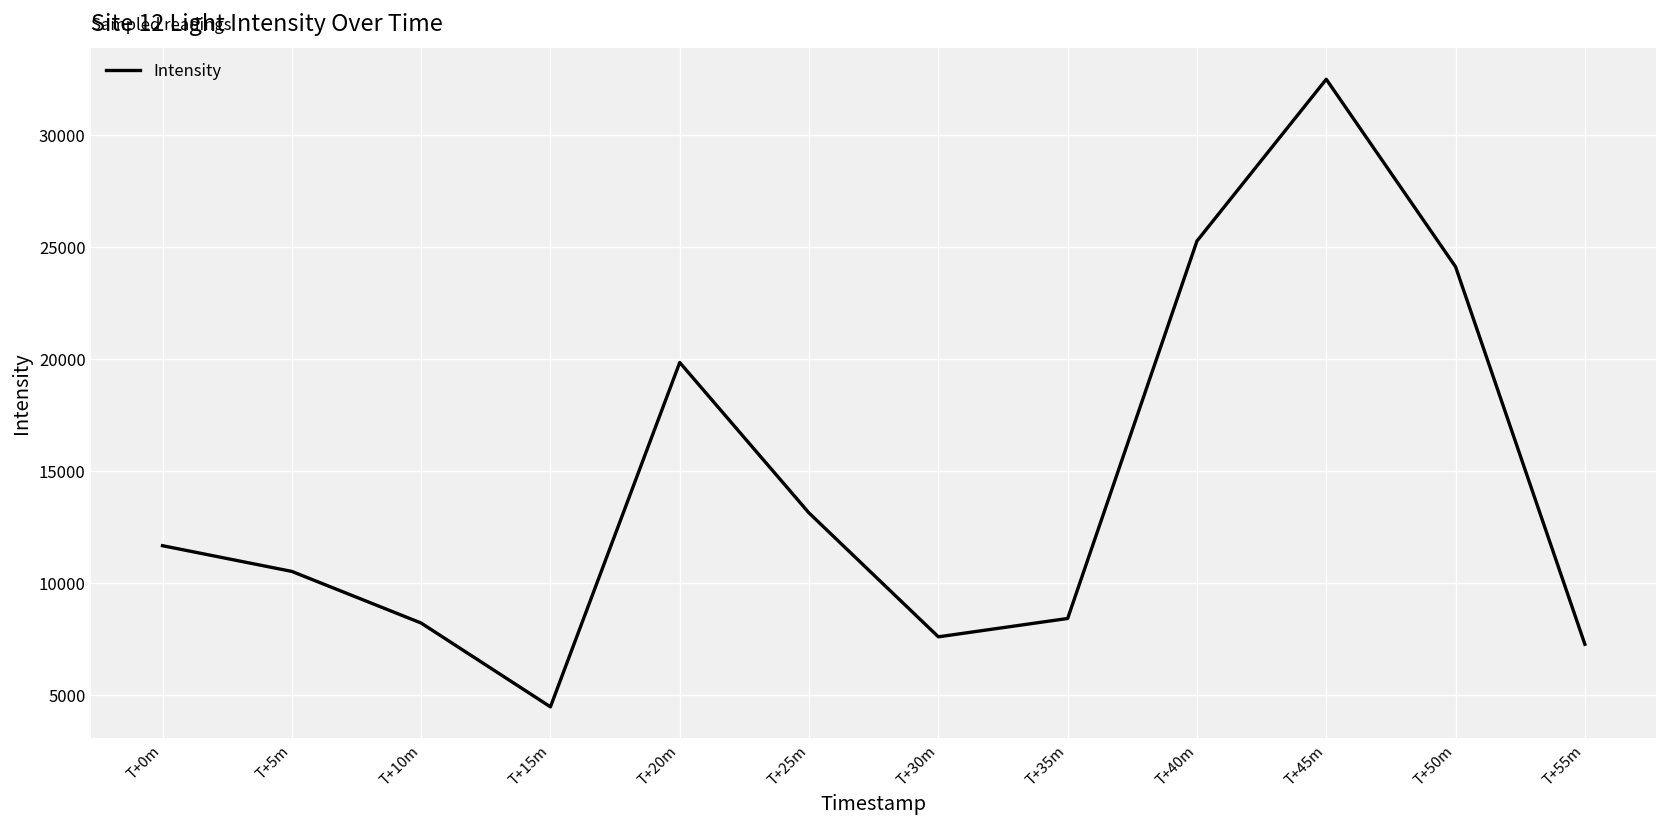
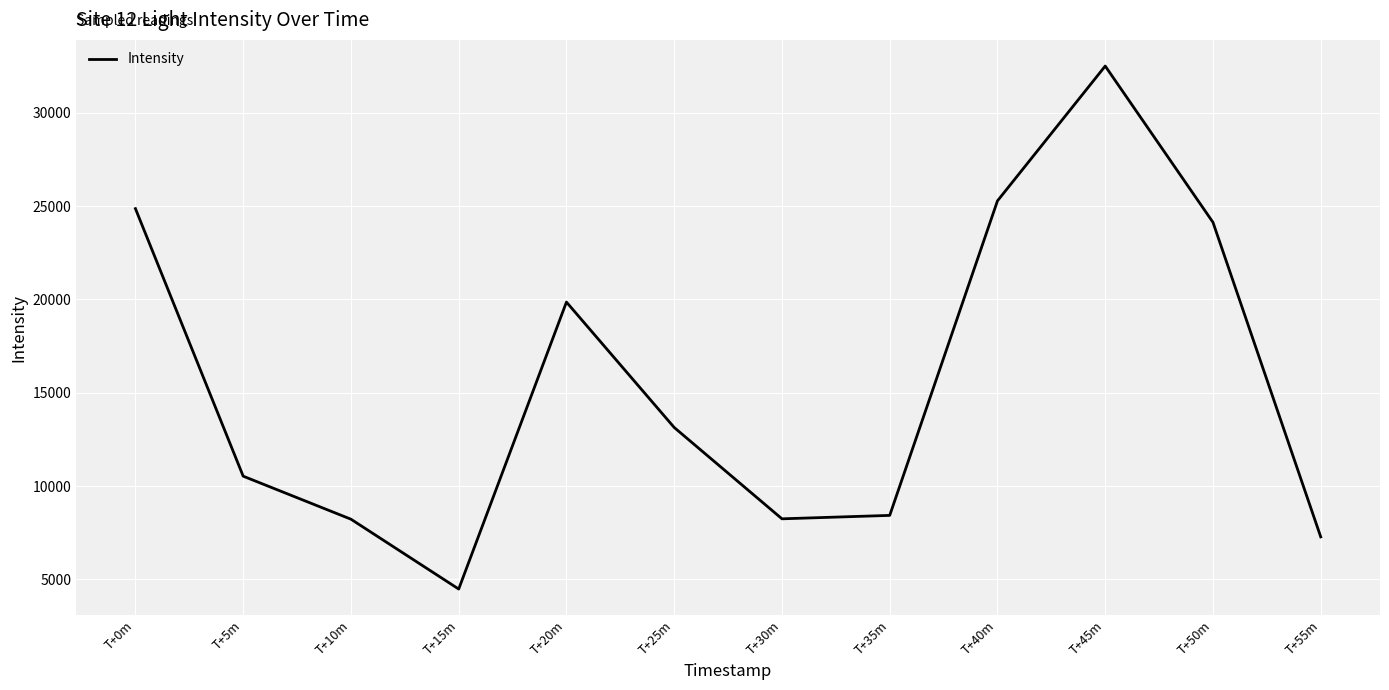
T+0m: 11700 -> 24900
T+30m: 7600 -> 8200
